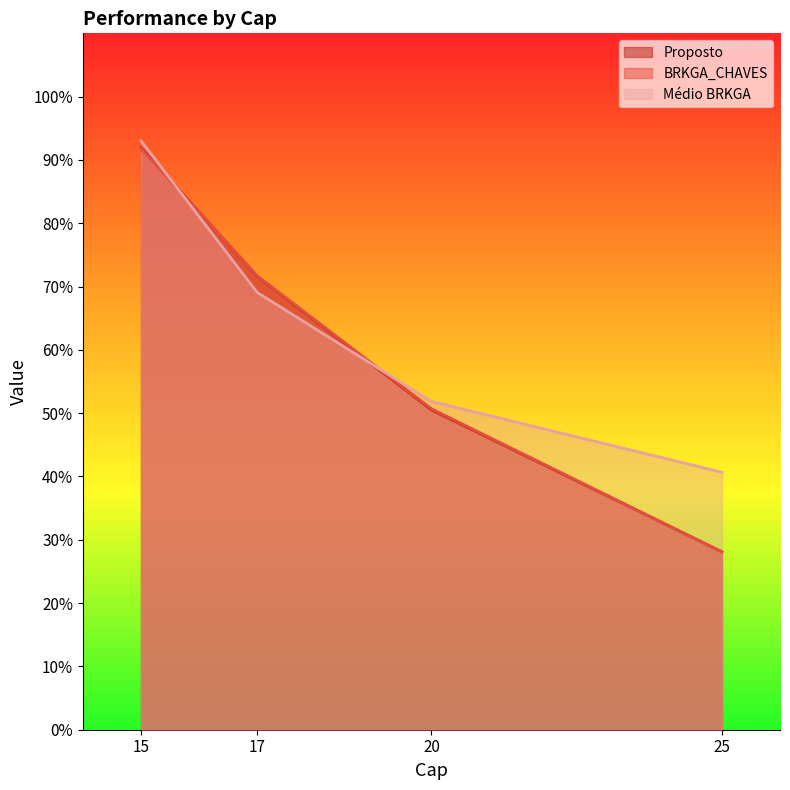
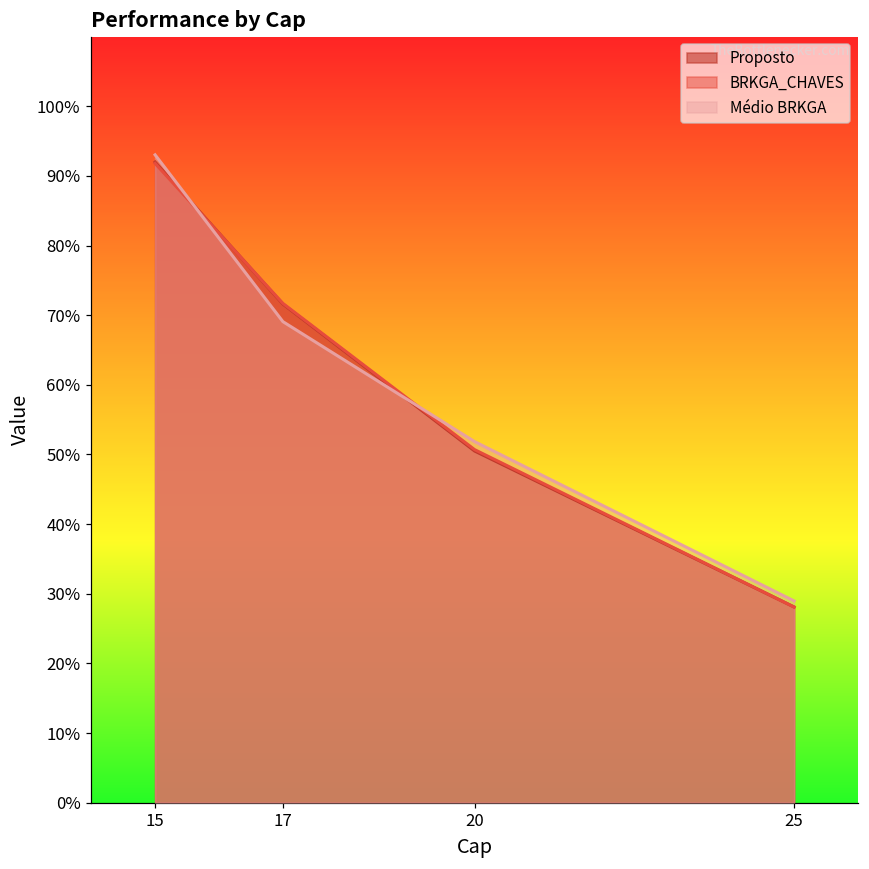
Médio BRKGA, 25: 41% -> 29%
